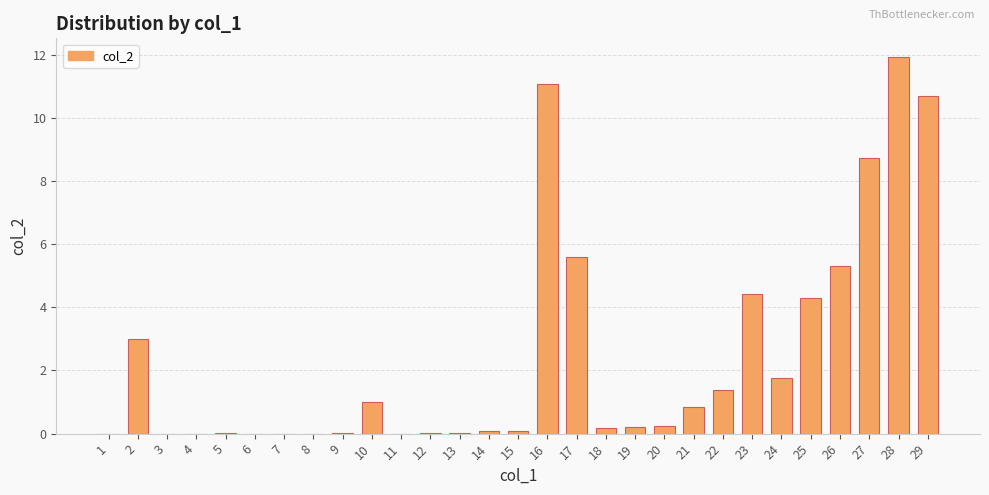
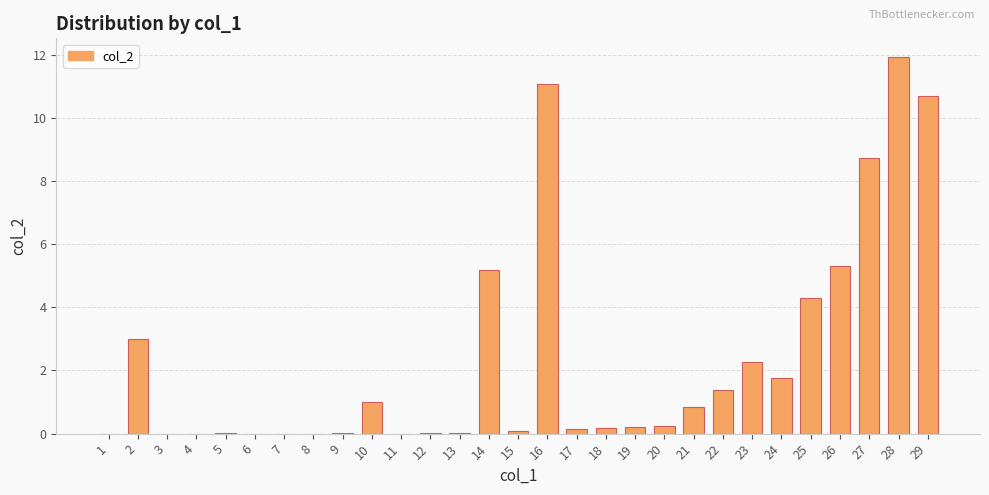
14: 0.1 -> 5.2
17: 5.6 -> 0.1
23: 4.4 -> 2.3
